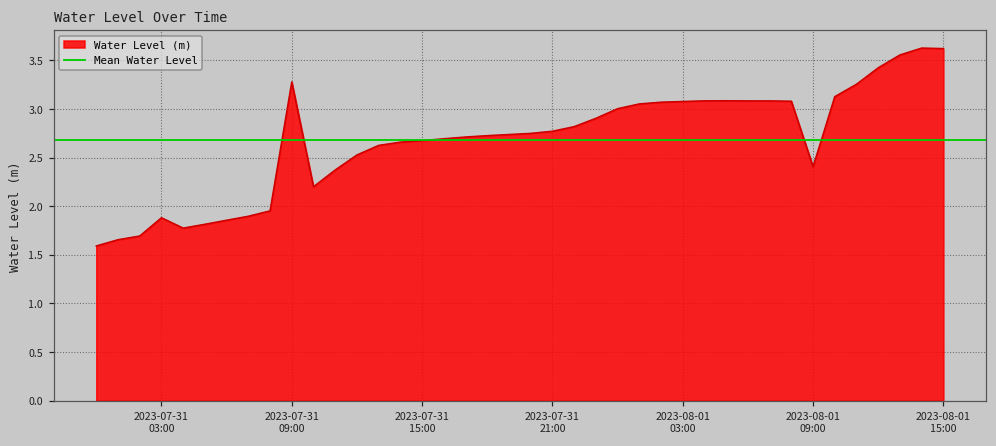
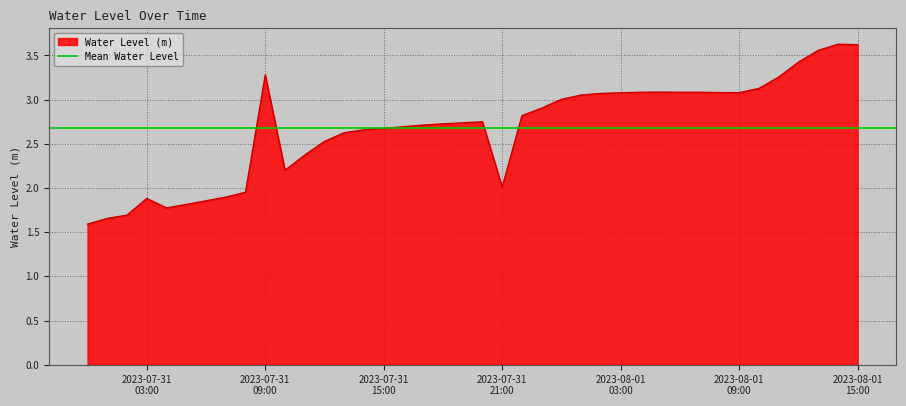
2023-07-31 21:00: 2.8 -> 2.0
2023-08-01 09:00: 2.4 -> 3.1
